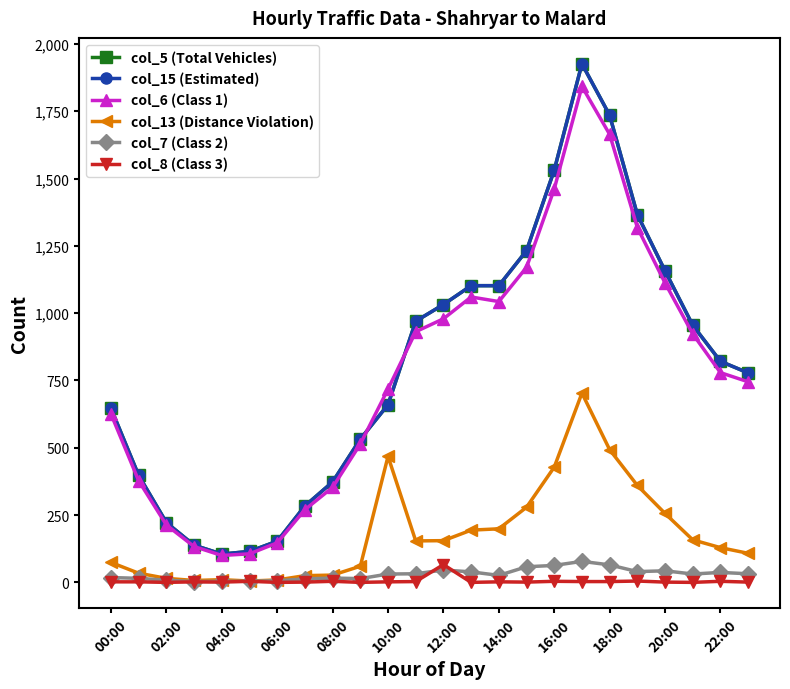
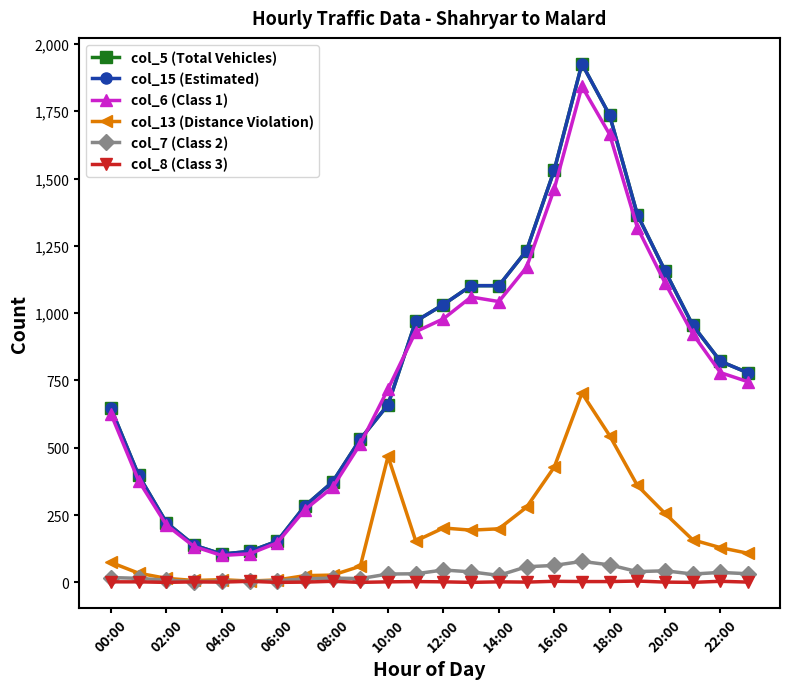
col_13 (Distance Violation), 12:00: 160 -> 200
col_8 (Class 3), 12:00: 70 -> 0
col_13 (Distance Violation), 18:00: 490 -> 550
